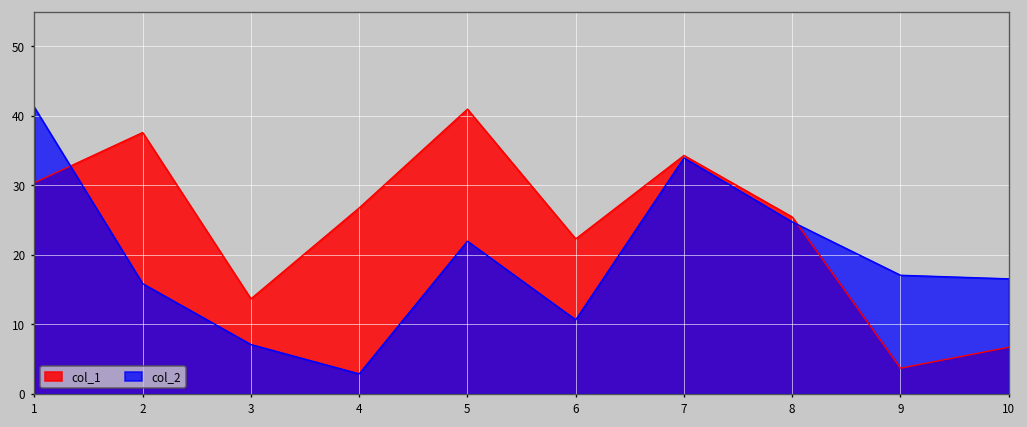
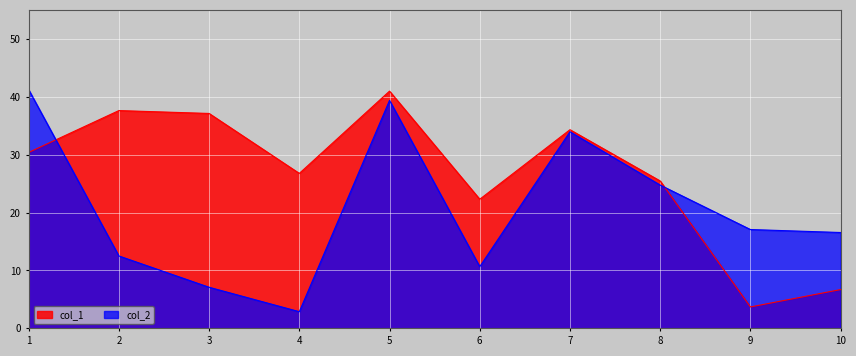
col_2, 2: 16 -> 13
col_1, 3: 14 -> 37
col_2, 5: 22 -> 39
